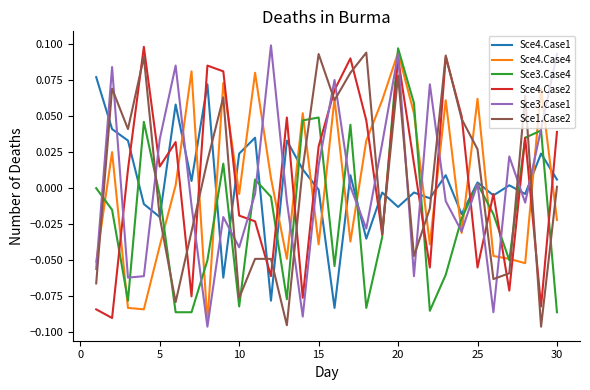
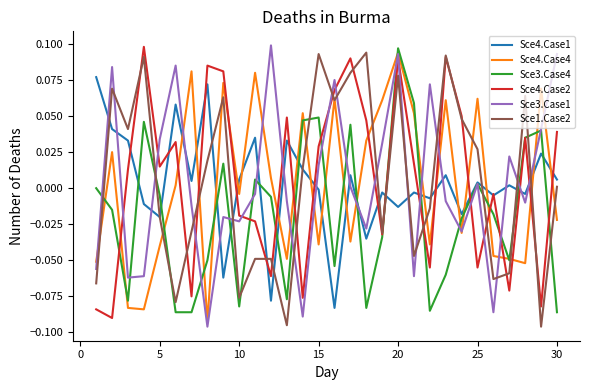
Sce4.Case1, 10: 0.024 -> 0.006
Sce3.Case1, 10: -0.041 -> -0.023
